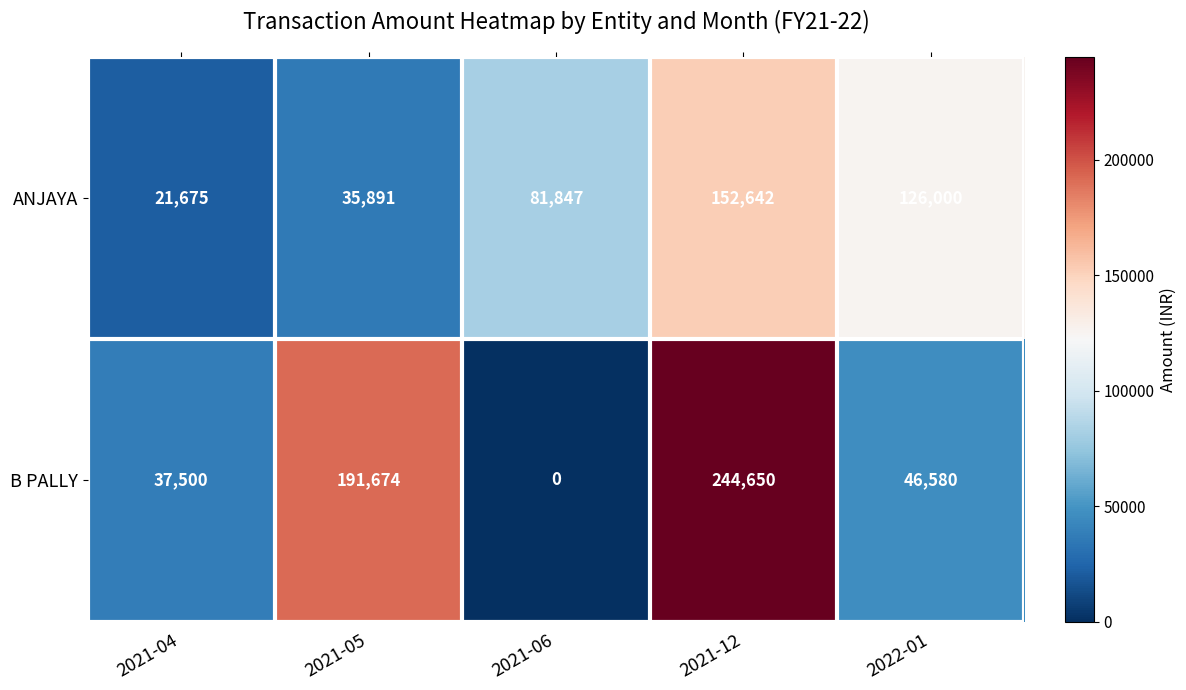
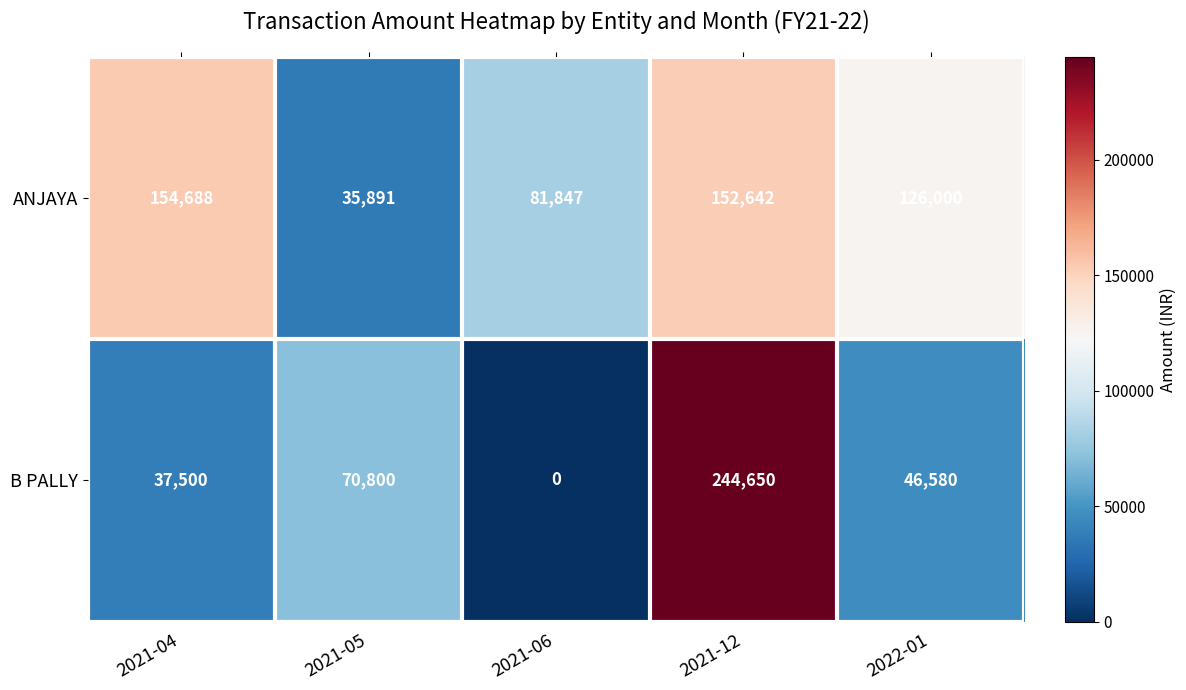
ANJAYA, 2021-04: 21,675 -> 154,688
B PALLY, 2021-05: 191,674 -> 70,800
